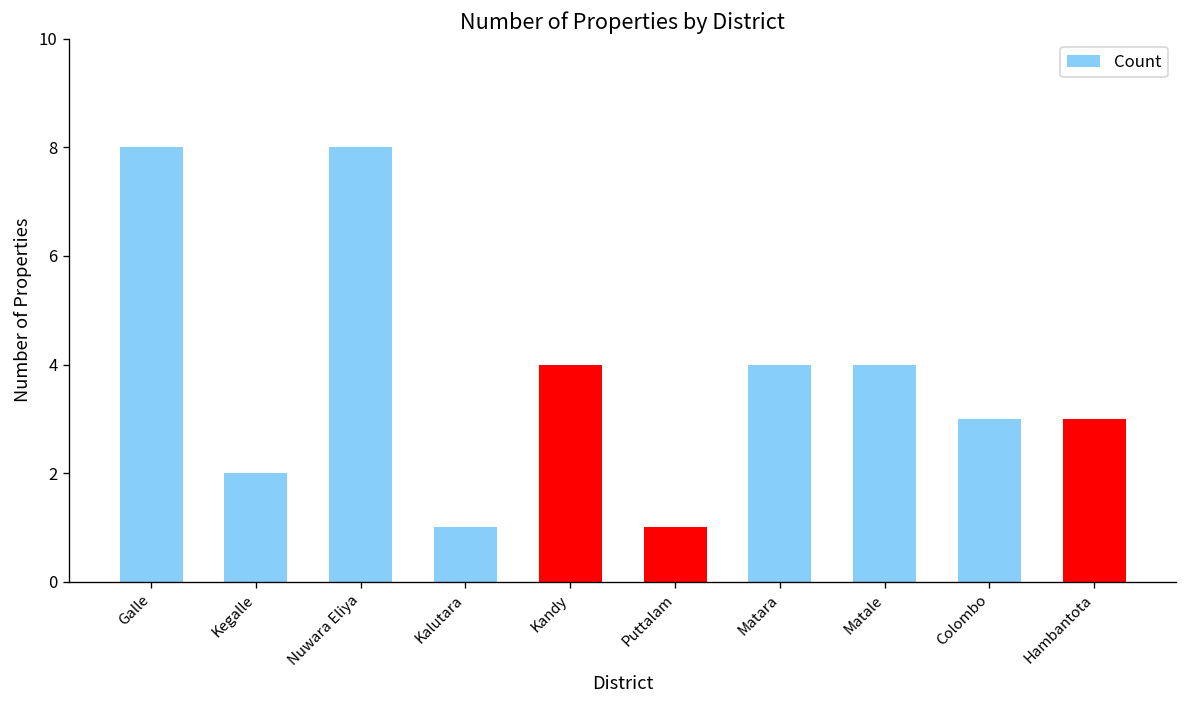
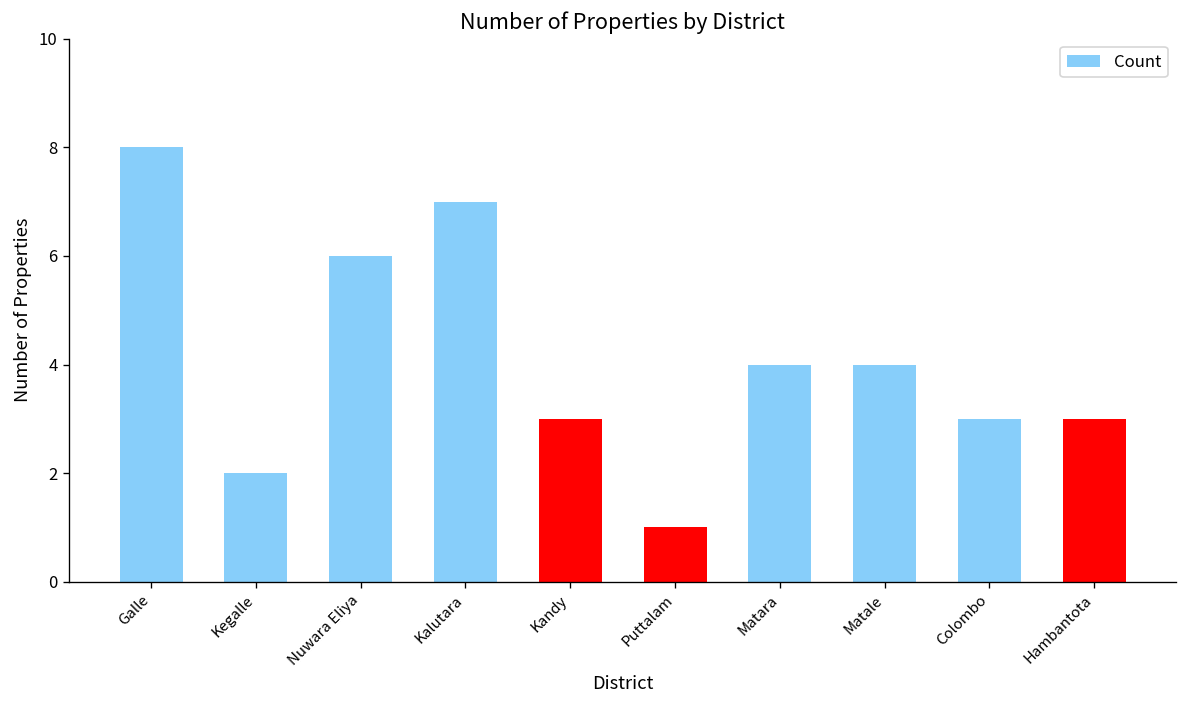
Nuwara Eliya: 8 -> 6
Kalutara: 1 -> 7
Kandy: 4 -> 3
